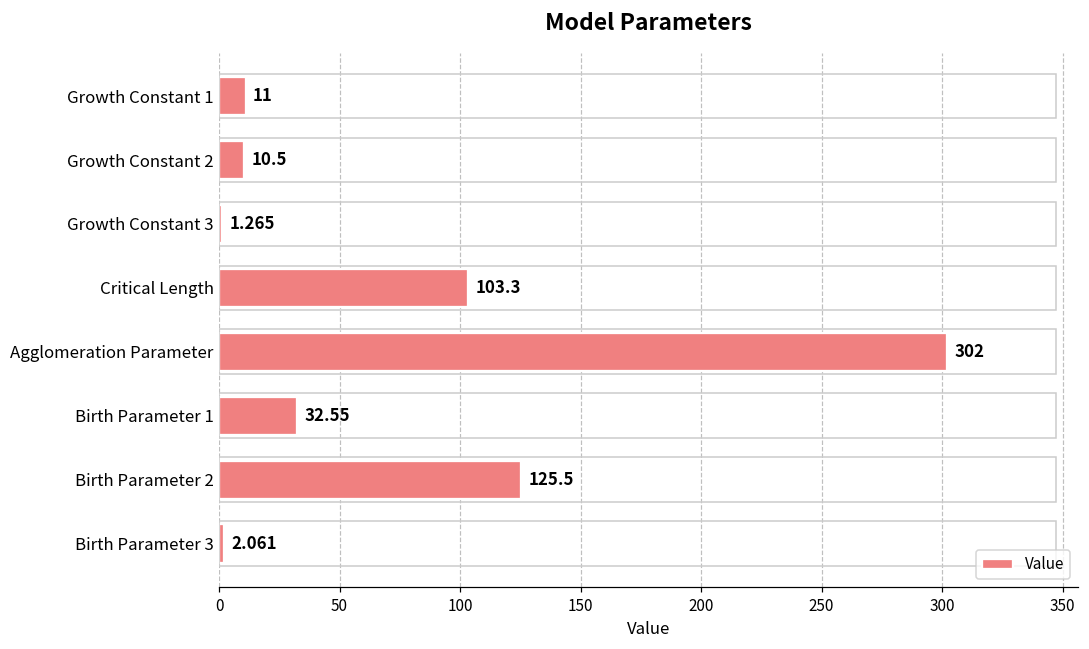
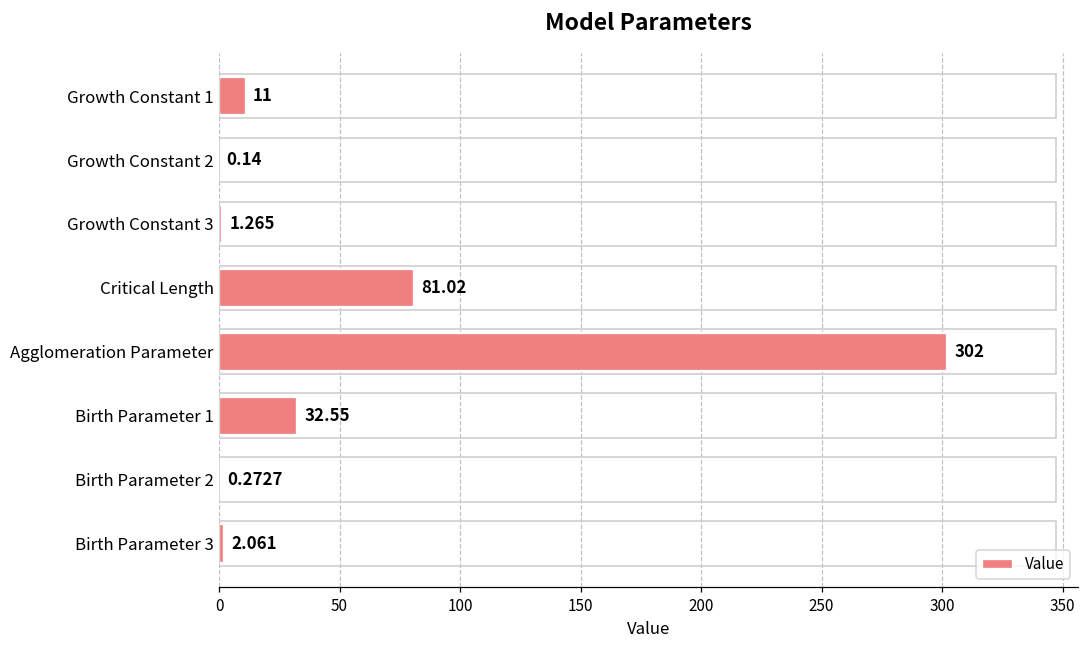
Growth Constant 2: 10.5 -> 0.14
Critical Length: 103.3 -> 81.02
Birth Parameter 2: 125.5 -> 0.2727
